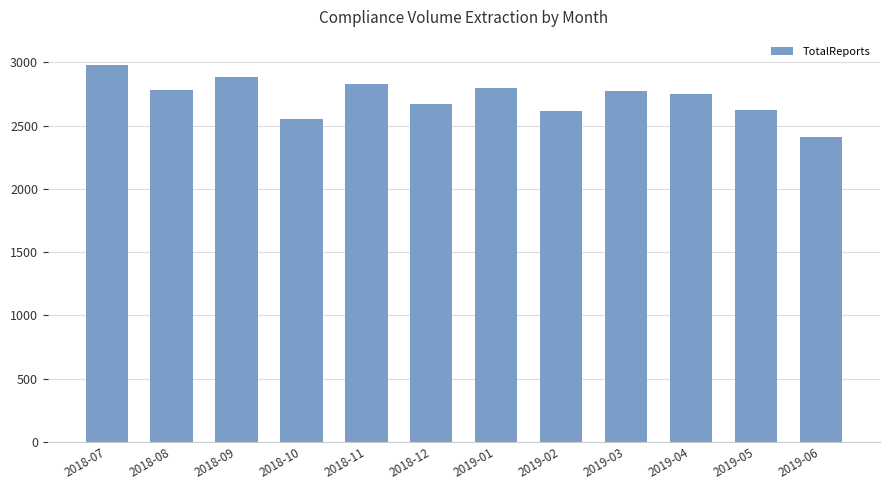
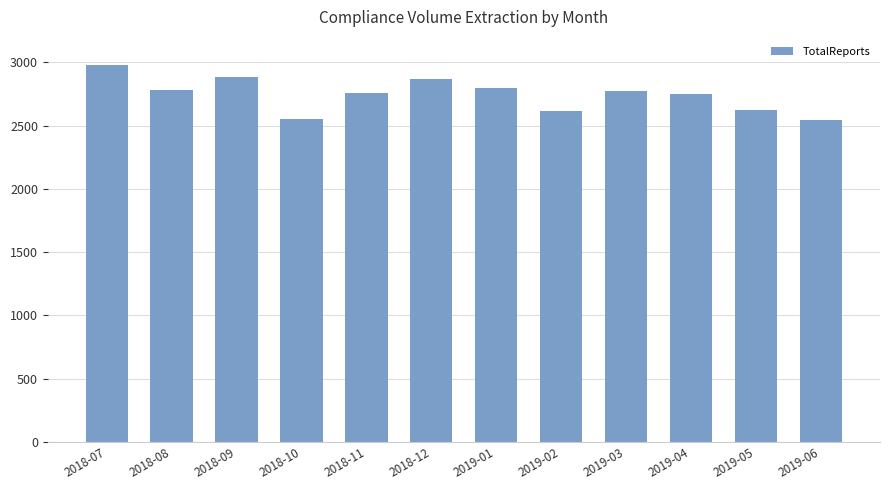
2018-11: 2830 -> 2760
2018-12: 2670 -> 2870
2019-06: 2410 -> 2540
